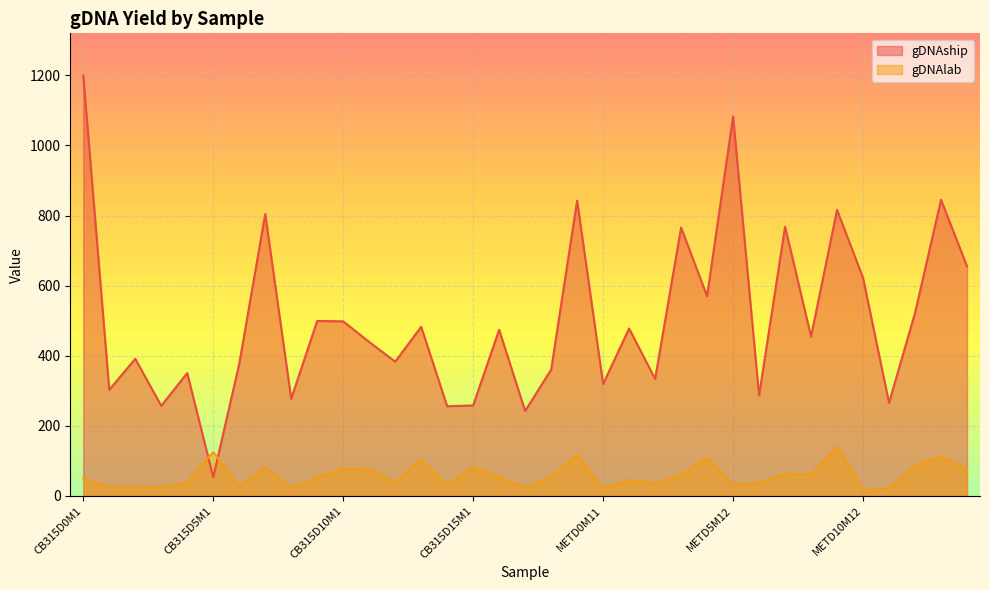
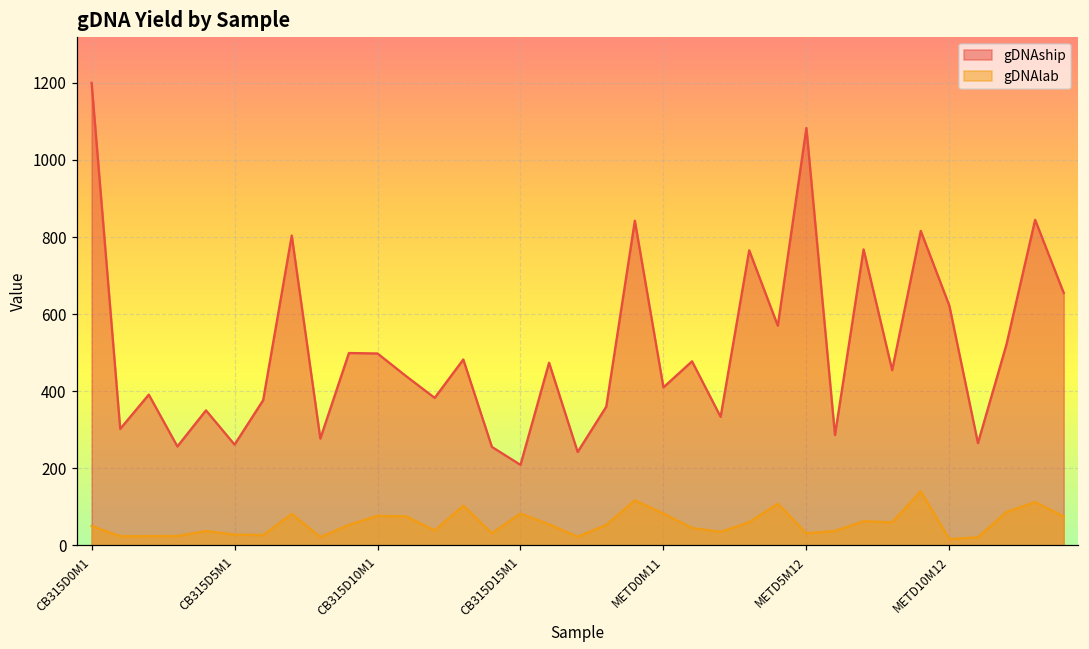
gDNAship, CB315D5M1: 50 -> 260
gDNAlab, CB315D5M1: 120 -> 30
gDNAship, CB315D15M1: 260 -> 210
gDNAship, METD0M11: 320 -> 410
gDNAlab, METD0M11: 20 -> 80
